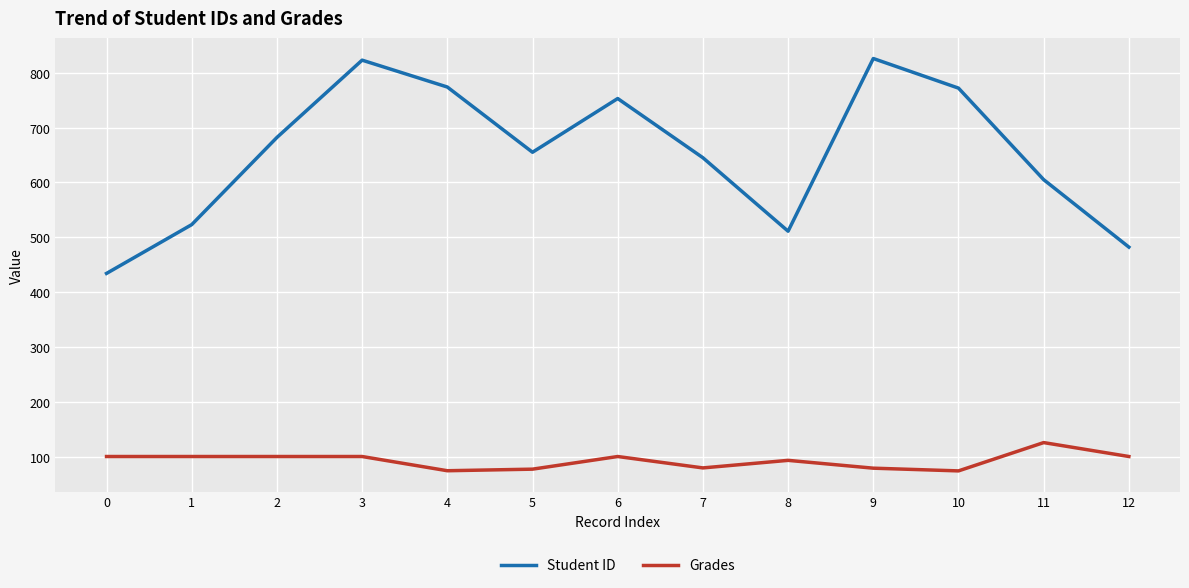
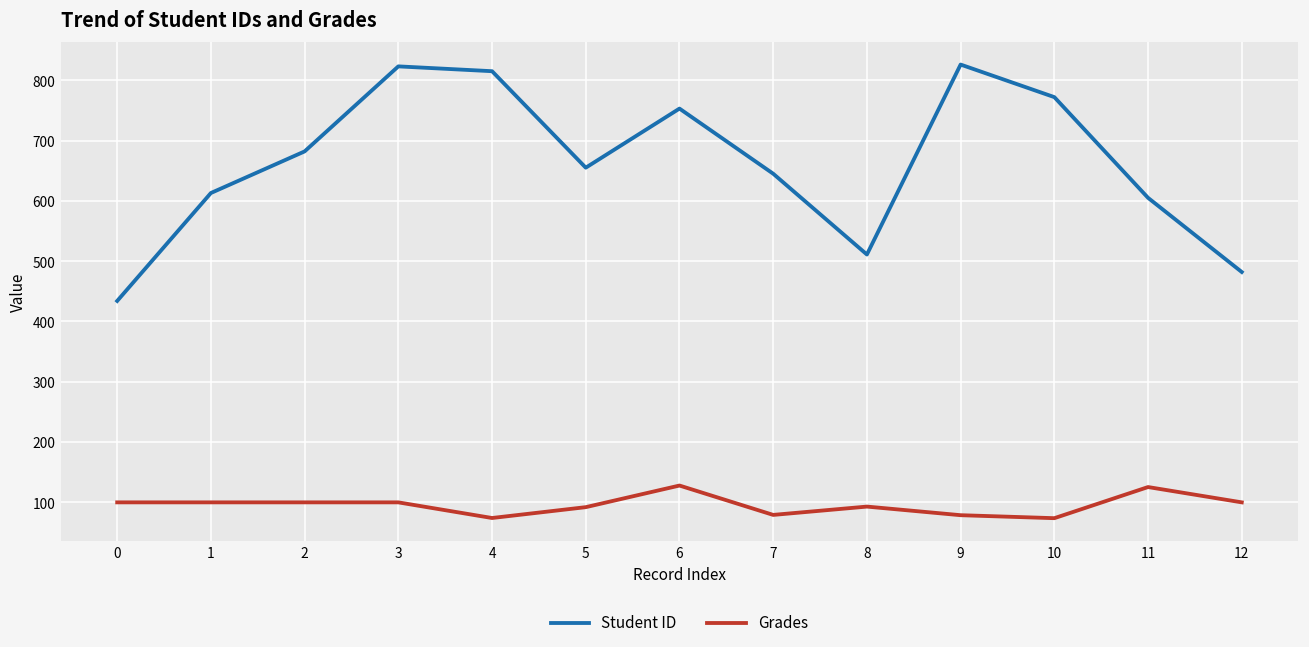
Student ID, 1: 520 -> 610
Student ID, 4: 770 -> 820
Grades, 5: 80 -> 90
Grades, 6: 100 -> 130
